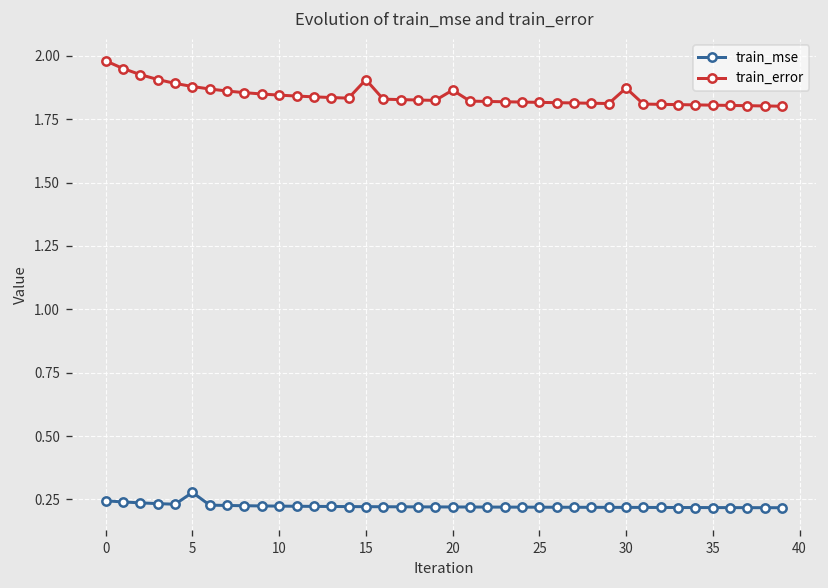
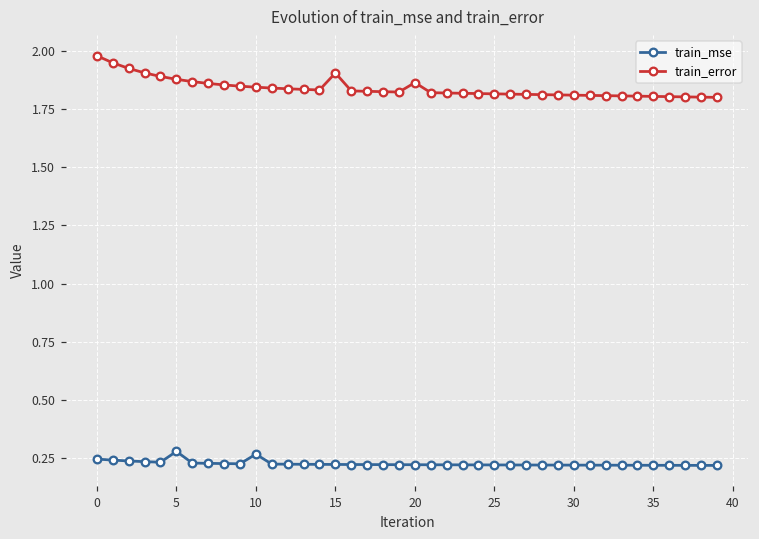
train_mse, 10: 0.22 -> 0.27
train_error, 30: 1.87 -> 1.81
